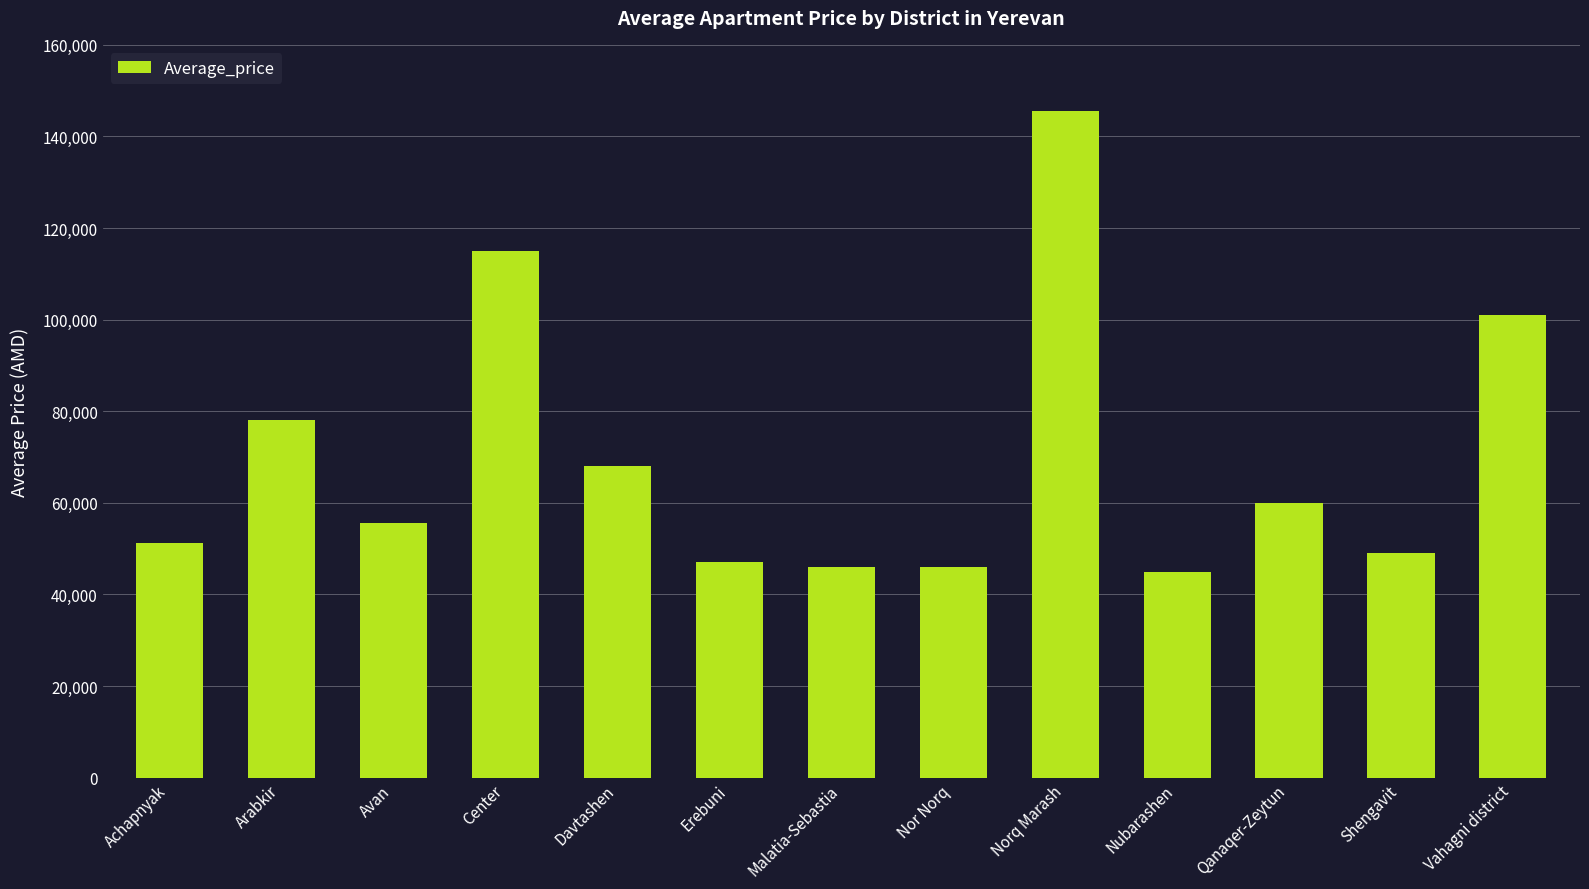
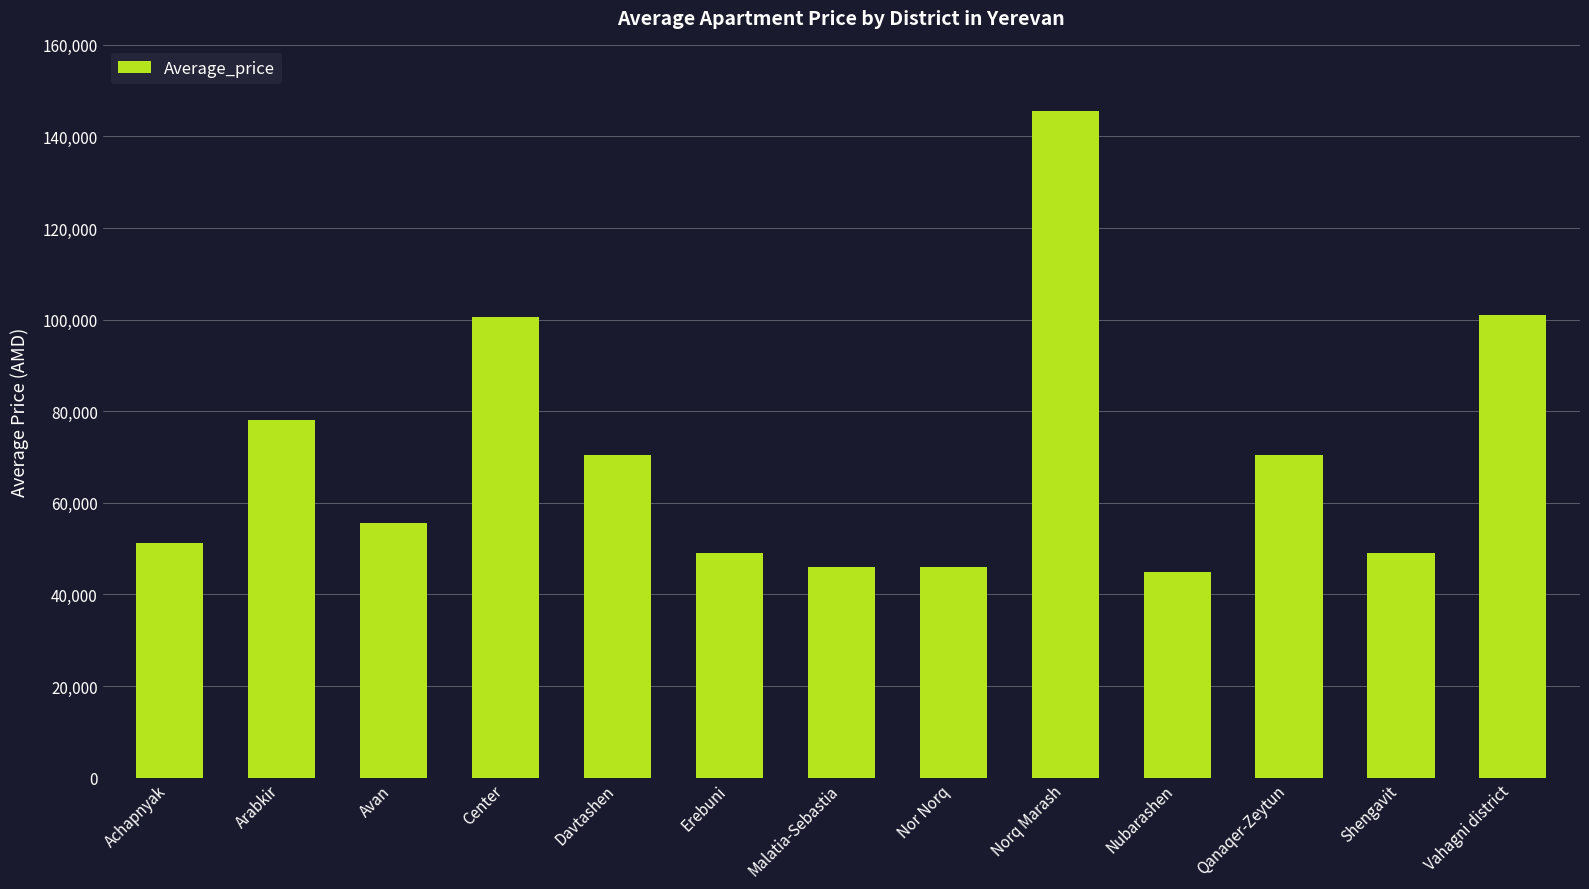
Center: 115,000 -> 101,000
Davtashen: 68,000 -> 70,000
Erebuni: 47,000 -> 49,000
Qanaqer-Zeytun: 60,000 -> 70,000
